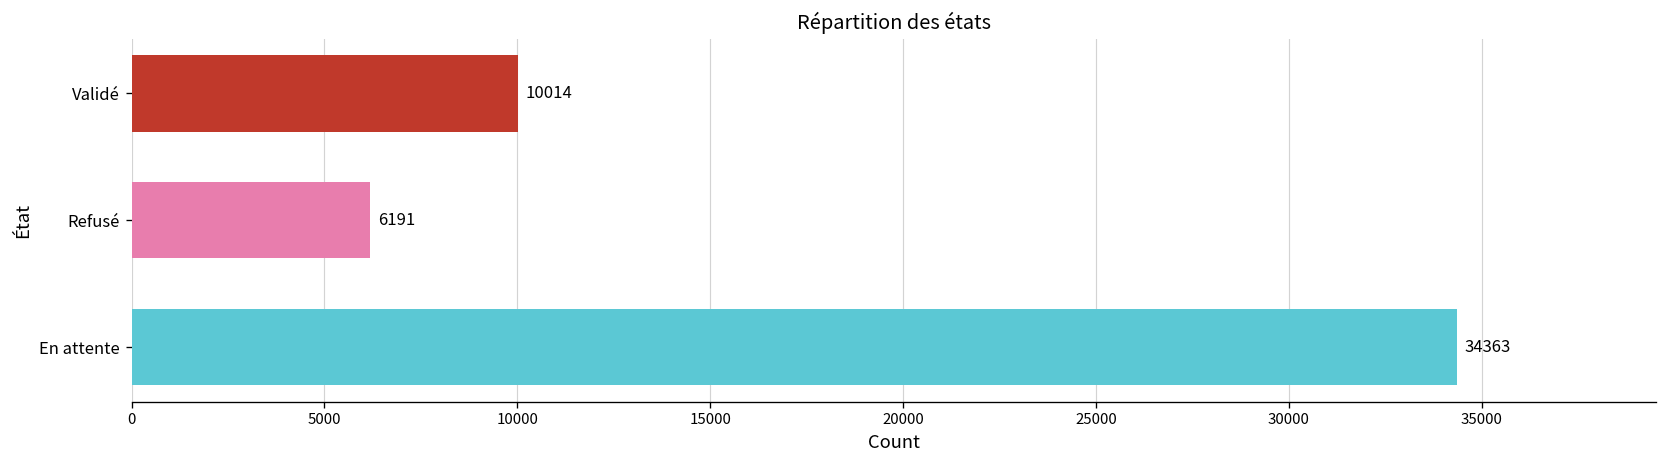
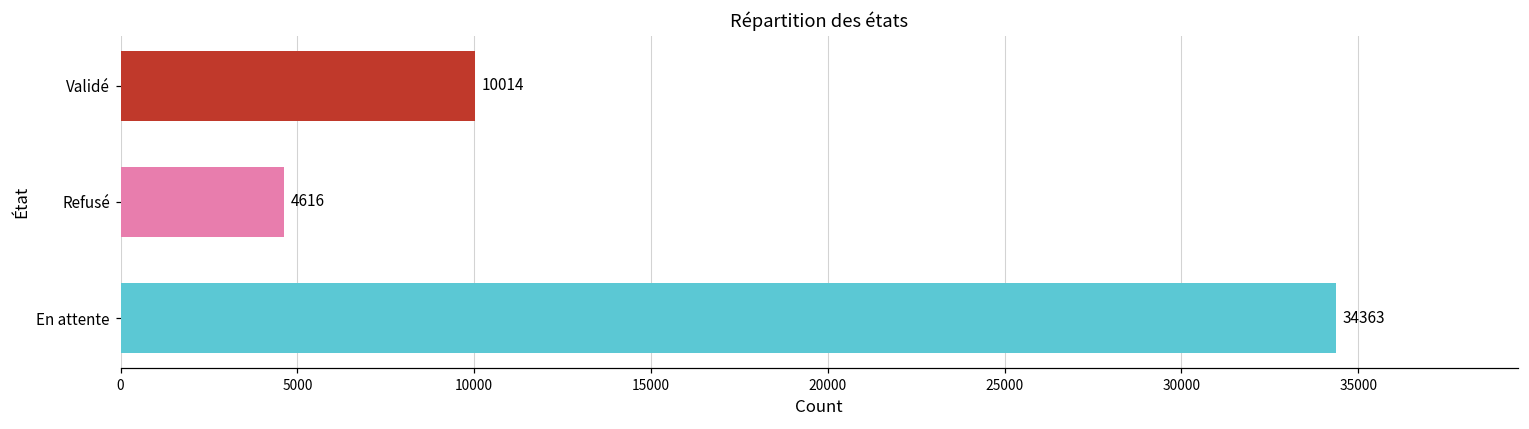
Refusé: 6191 -> 4616
